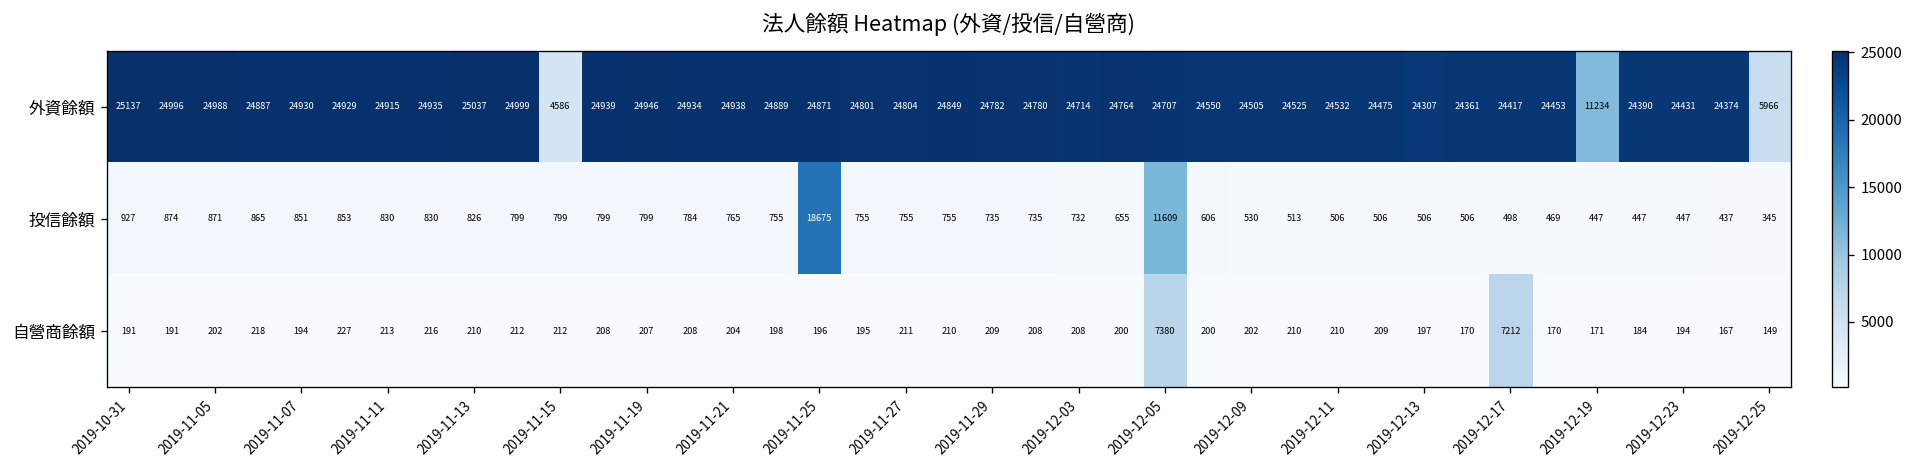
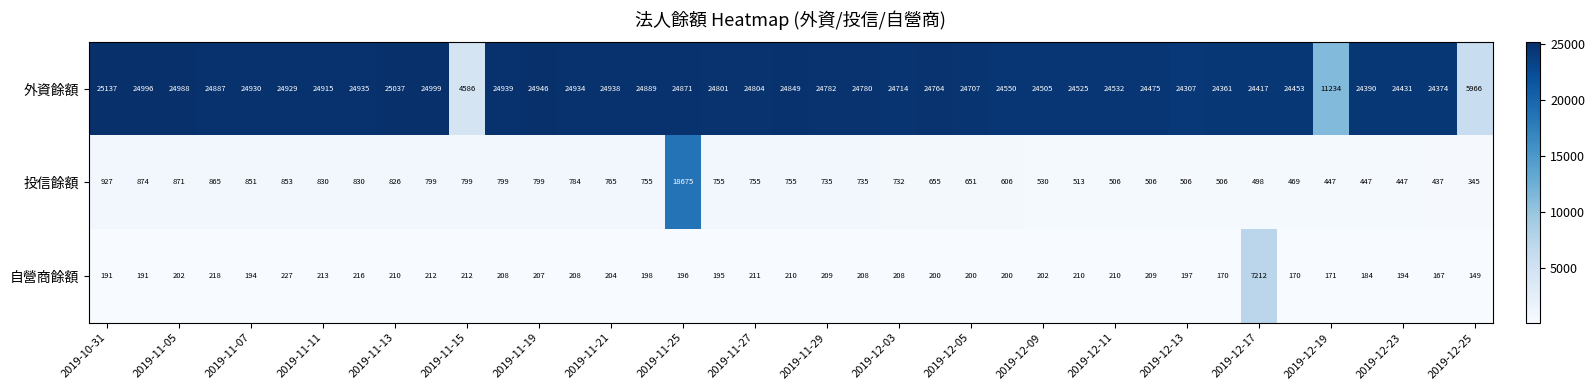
投信餘額, 2019-12-05: 11609 -> 651
自營商餘額, 2019-12-05: 7380 -> 200
